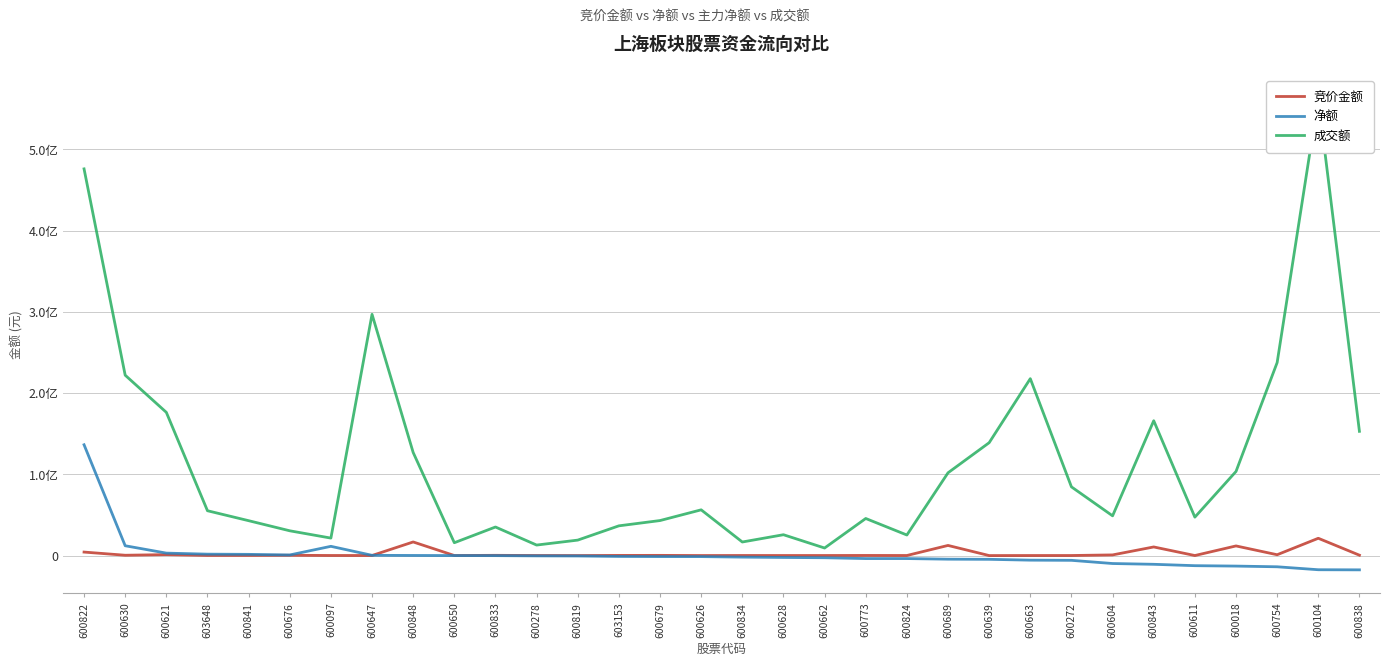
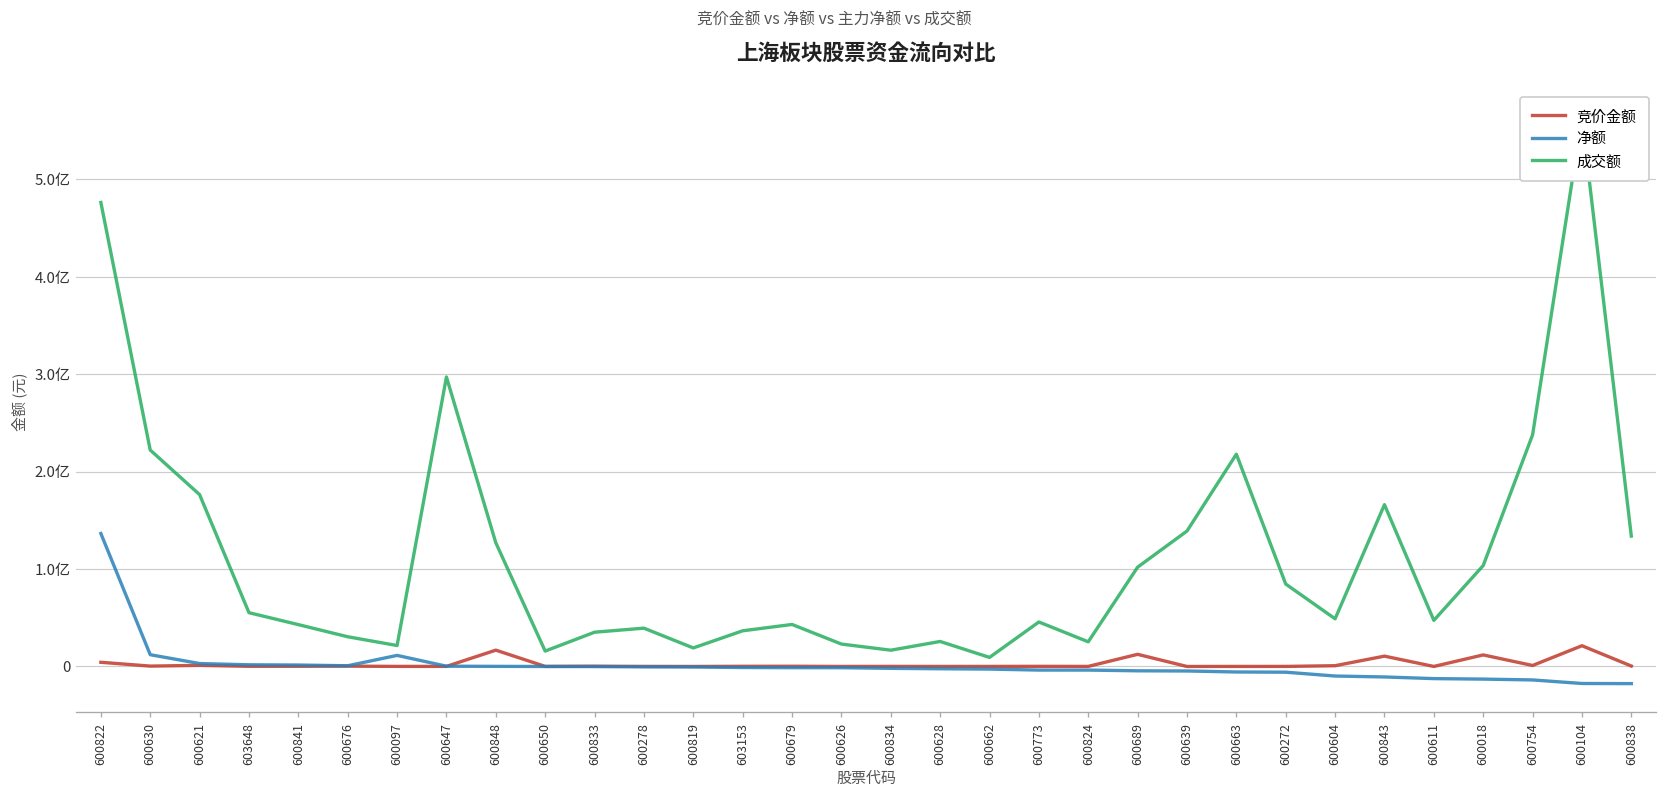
成交额, 600278: 0.1亿 -> 0.4亿
成交额, 600626: 0.6亿 -> 0.2亿
成交额, 600838: 1.5亿 -> 1.3亿
